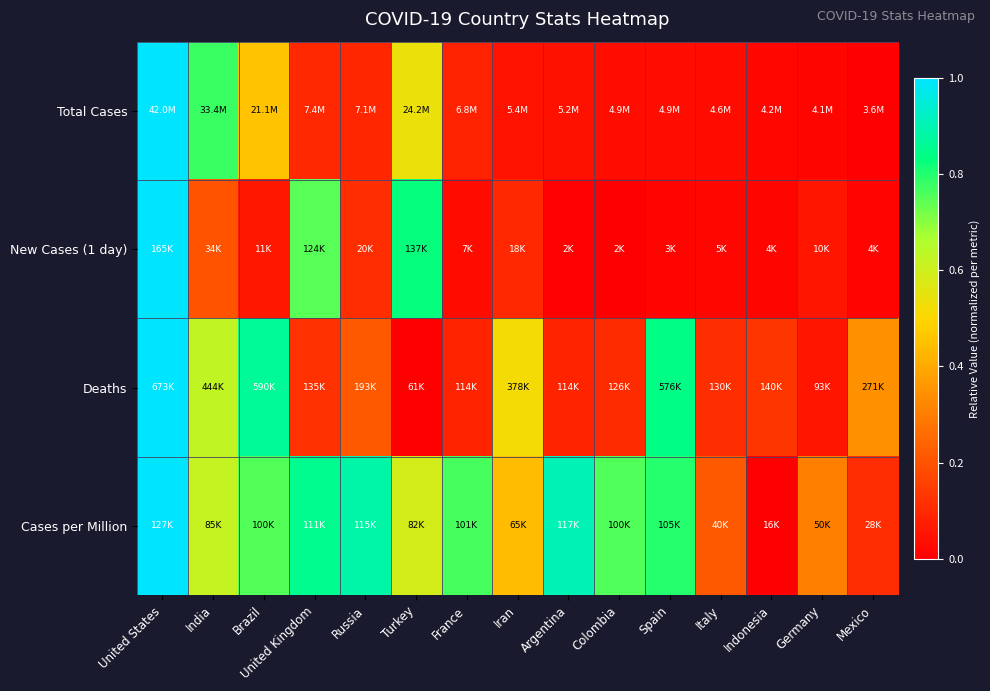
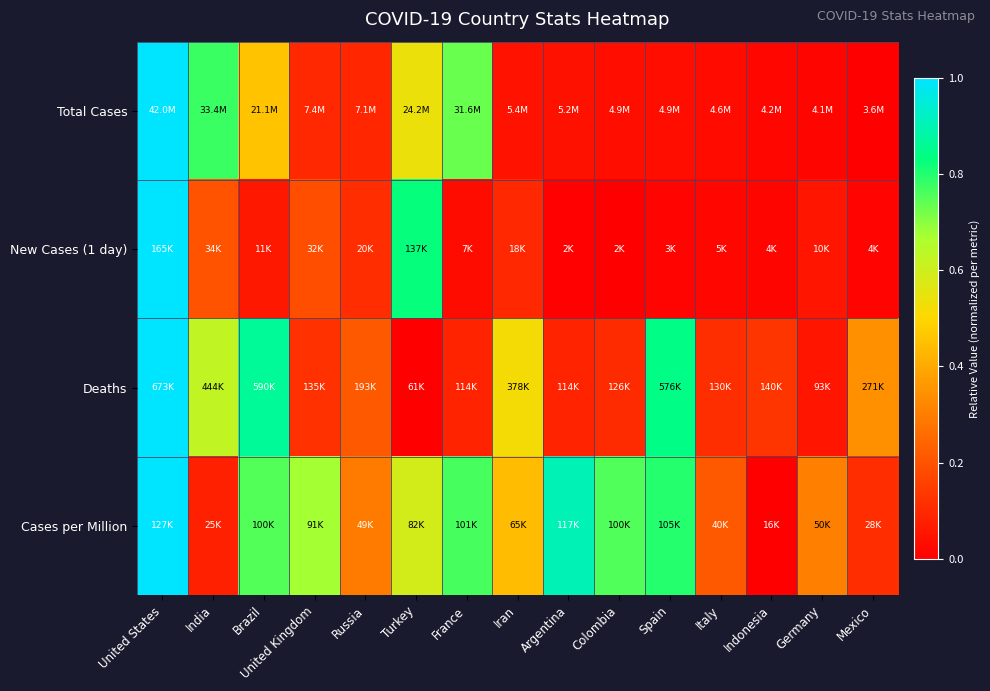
Total Cases, France: 6.8M -> 31.6M
New Cases (1 day), United Kingdom: 124K -> 32K
Cases per Million, India: 85K -> 25K
Cases per Million, United Kingdom: 111K -> 91K
Cases per Million, Russia: 115K -> 49K
